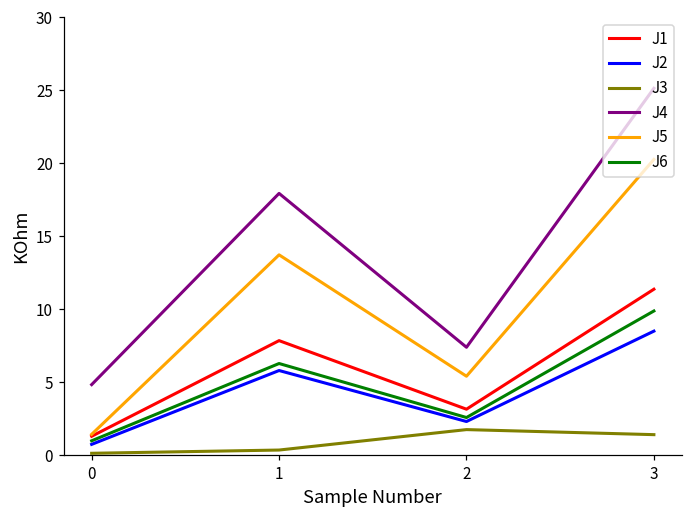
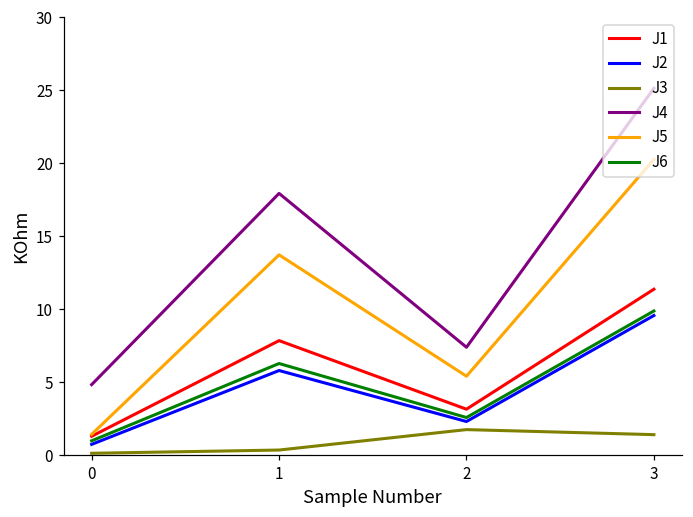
J2, 3: 8.5 -> 9.6
